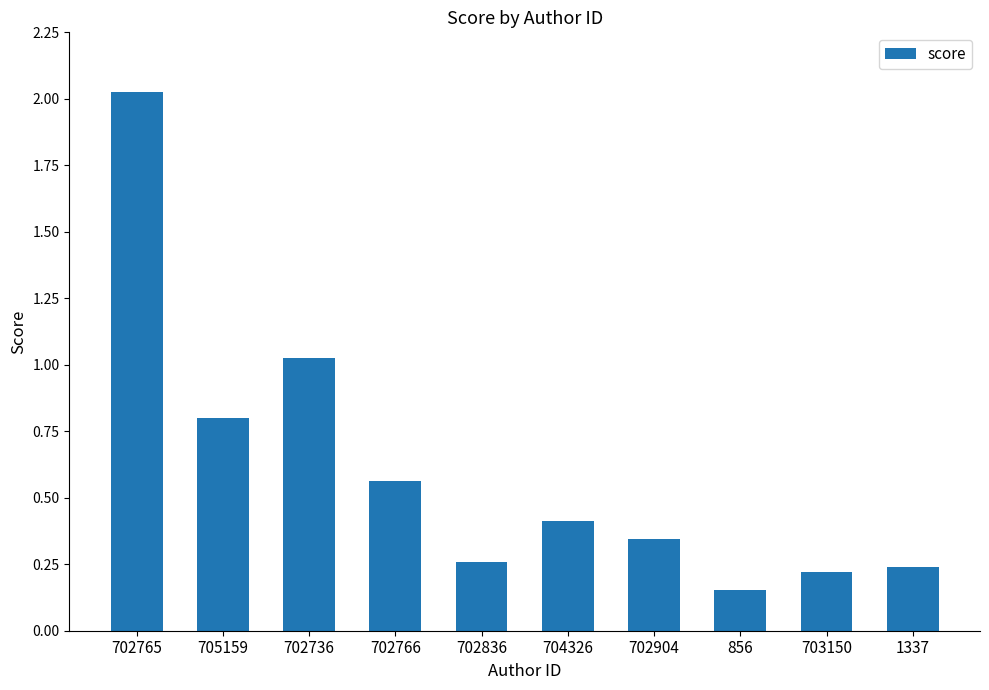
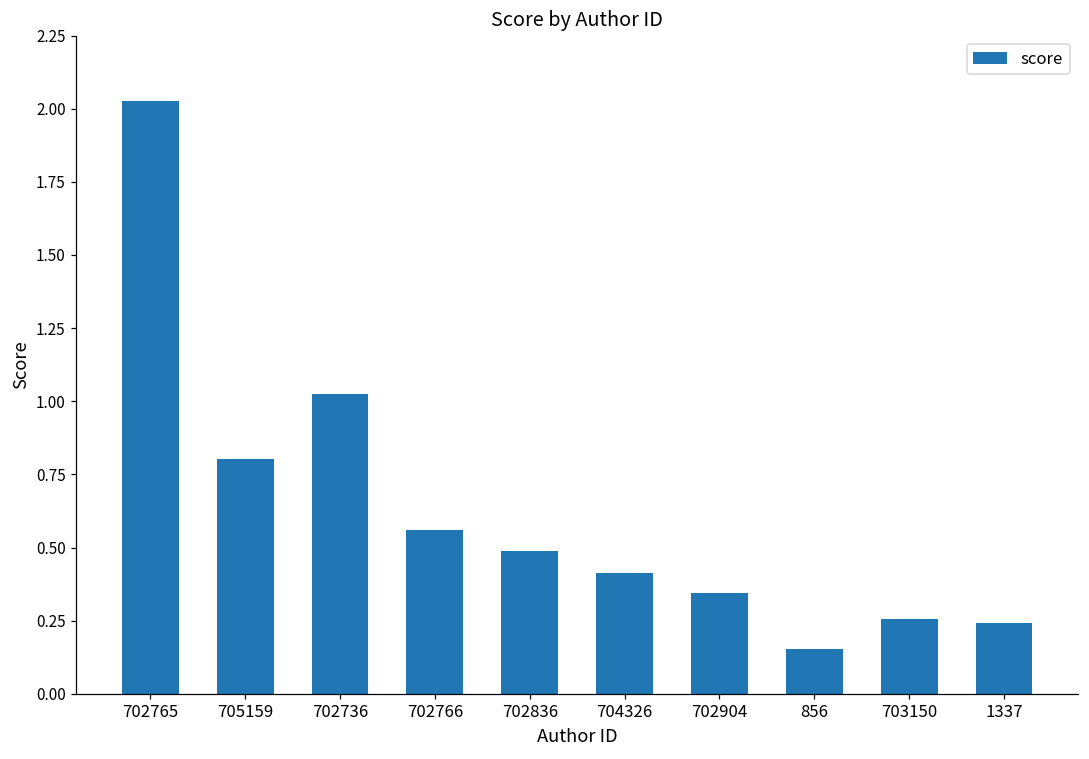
702836: 0.26 -> 0.49
703150: 0.22 -> 0.26
